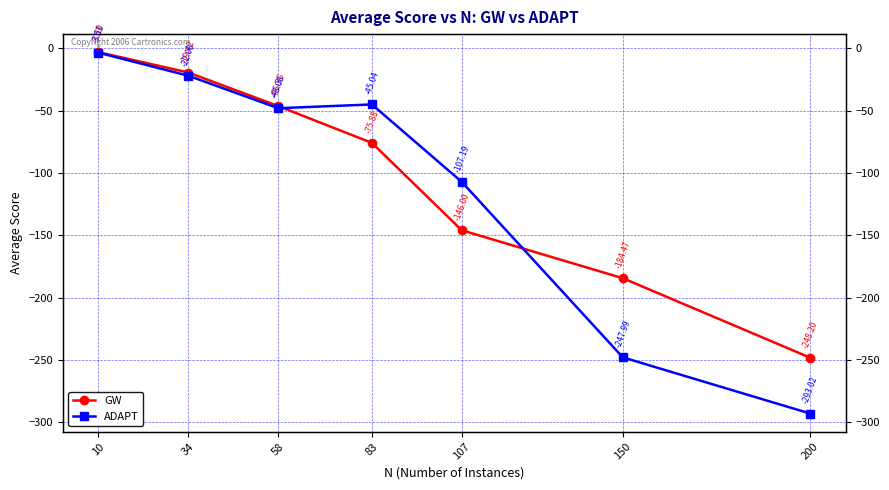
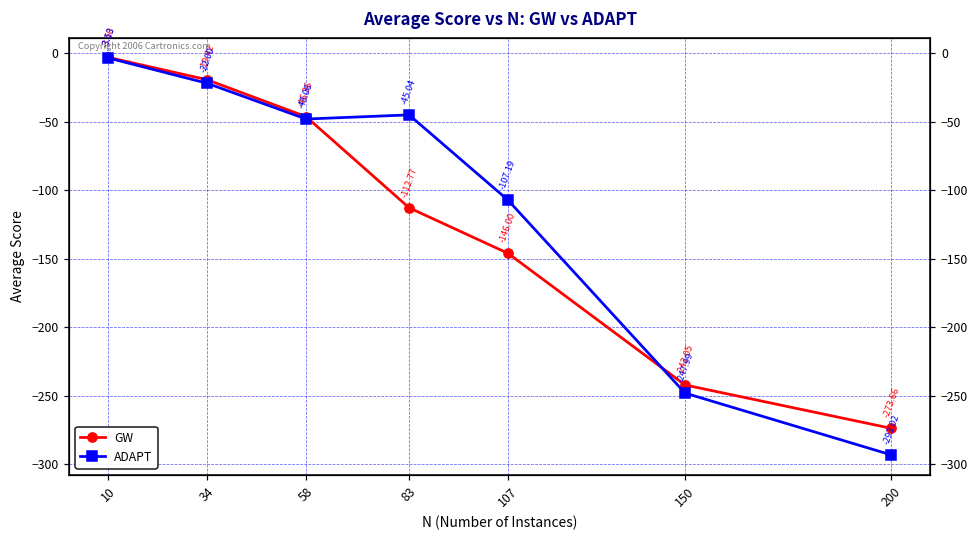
GW, 83: -75.88 -> -112.77
GW, 150: -184.47 -> -242.05
GW, 200: -248.20 -> -273.66
